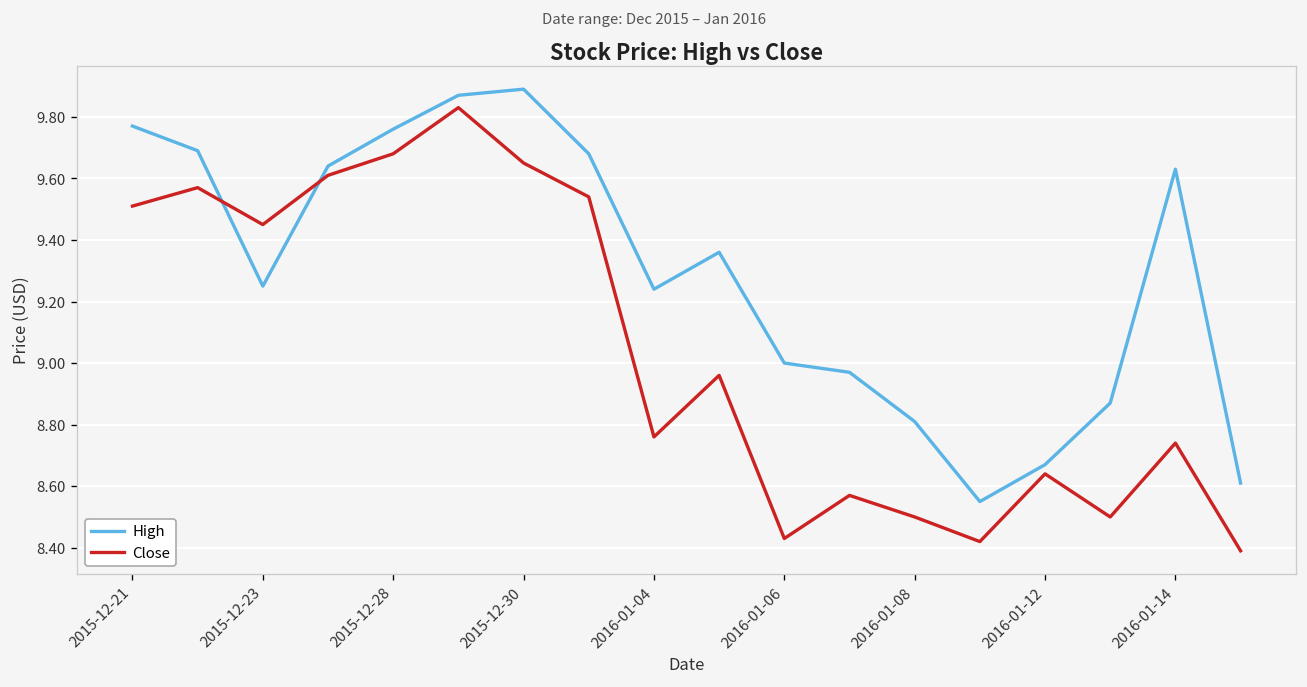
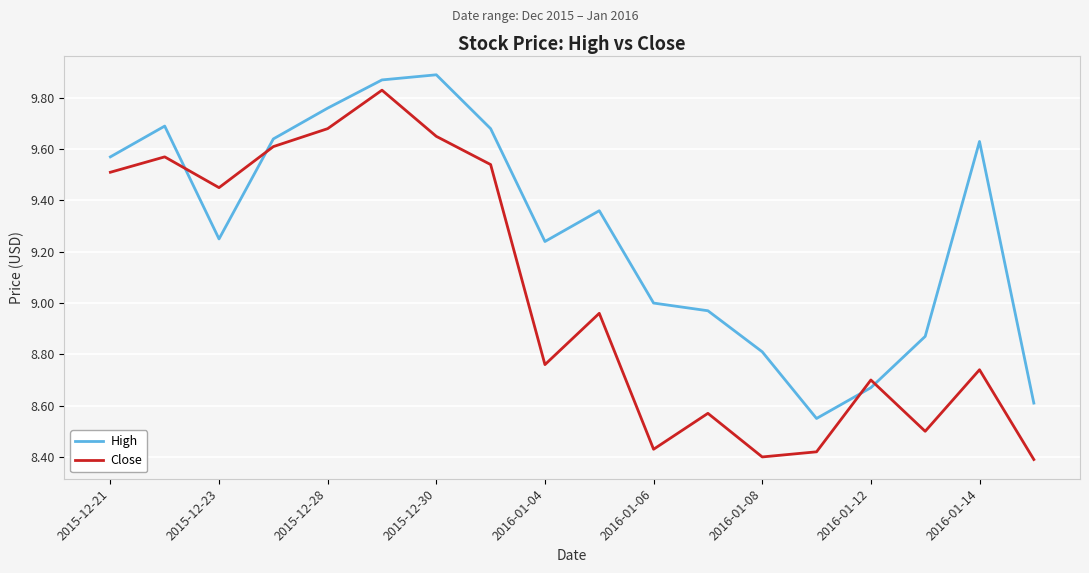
High, 2015-12-21: 9.77 -> 9.57
Close, 2016-01-08: 8.5 -> 8.4
Close, 2016-01-12: 8.64 -> 8.70
